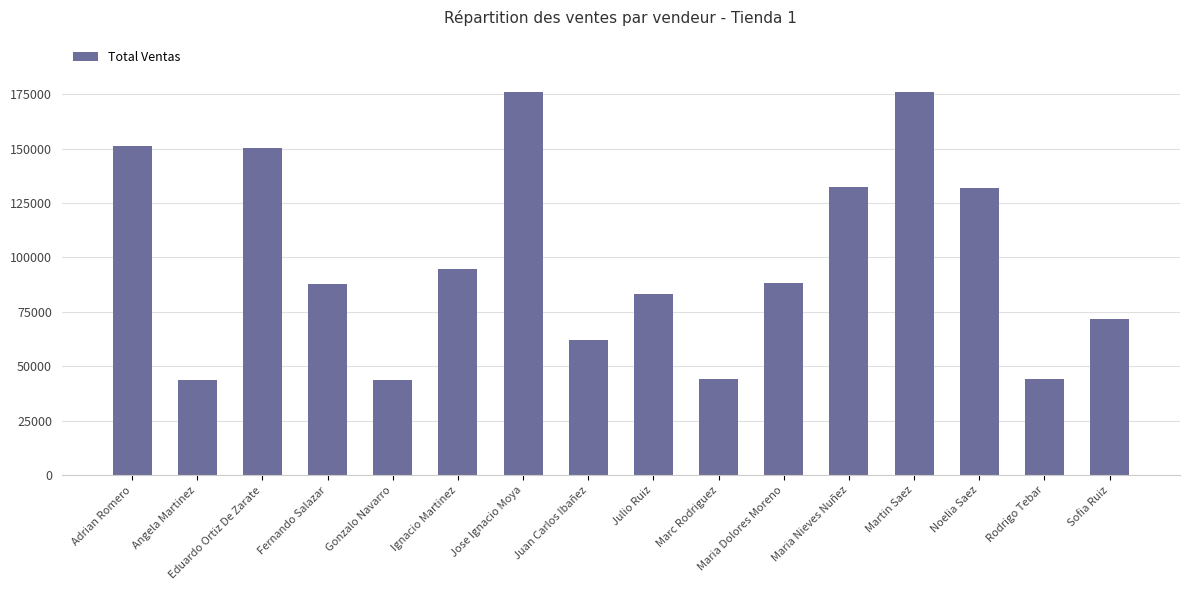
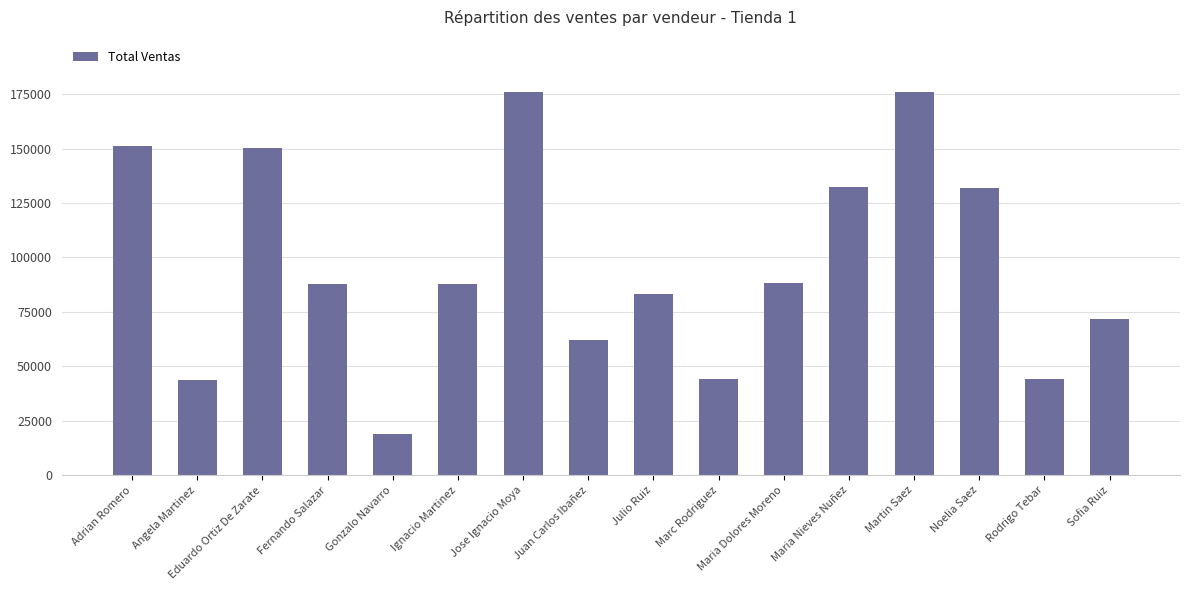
Gonzalo Navarro: 44000 -> 19000
Ignacio Martinez: 95000 -> 88000
